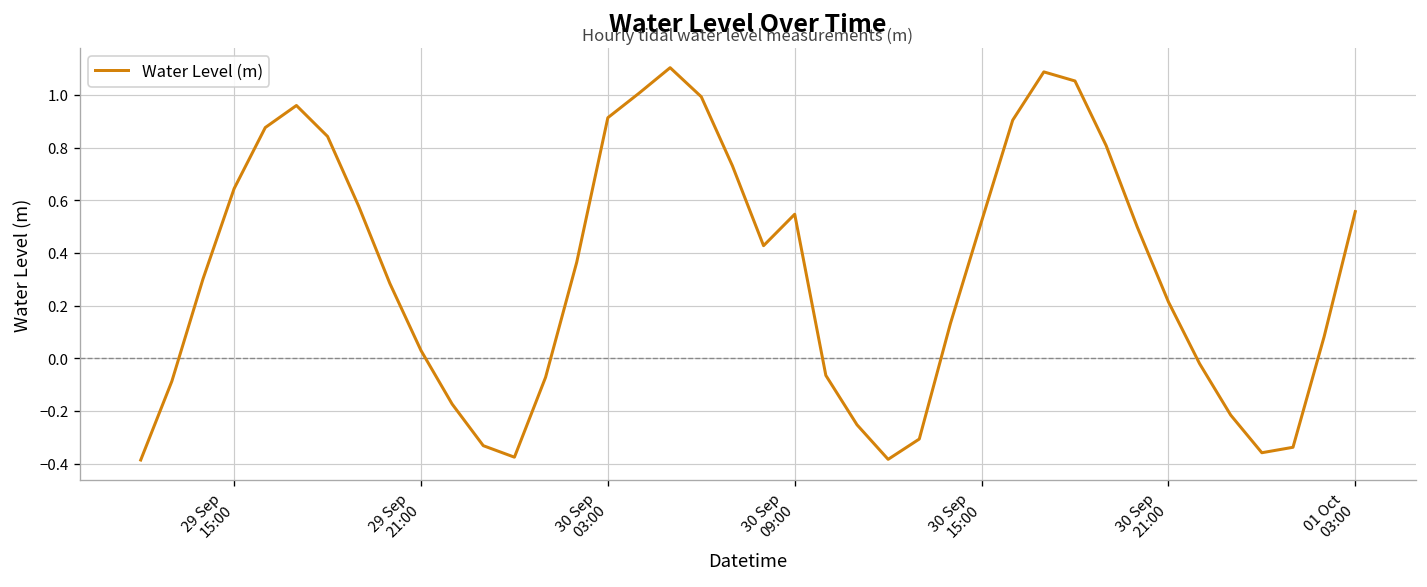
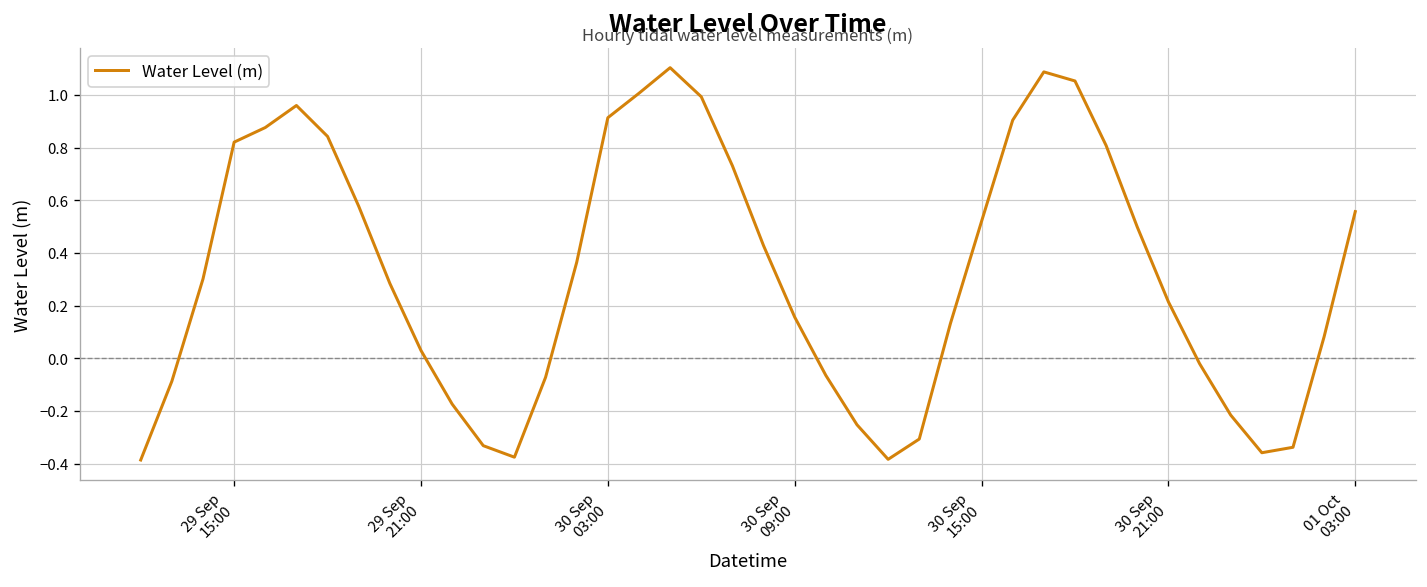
29 Sep 15:00: 0.64 -> 0.82
30 Sep 09:00: 0.55 -> 0.16
